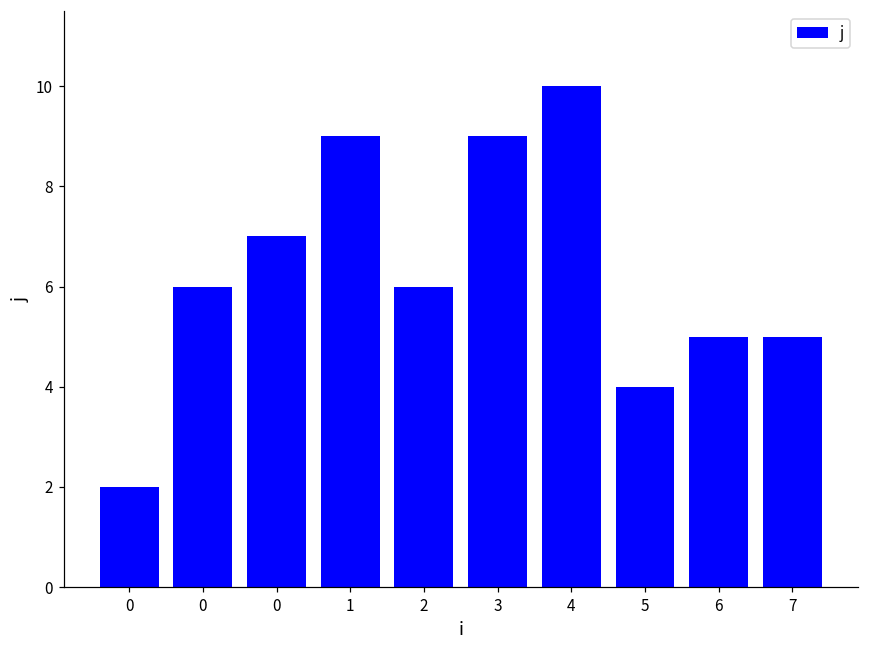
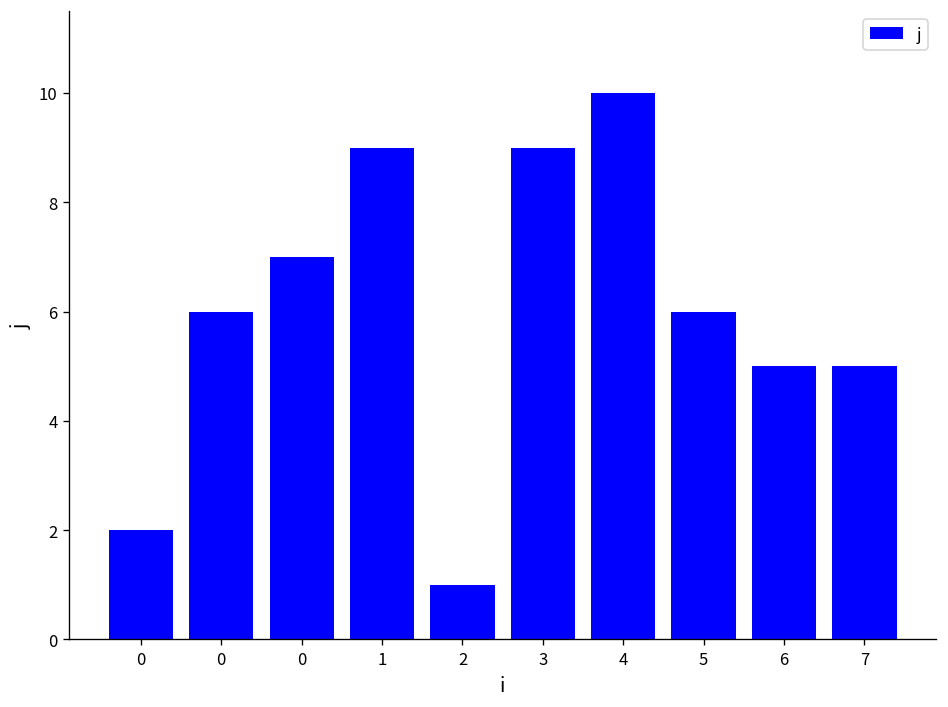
2: 6 -> 1
5: 4 -> 6
